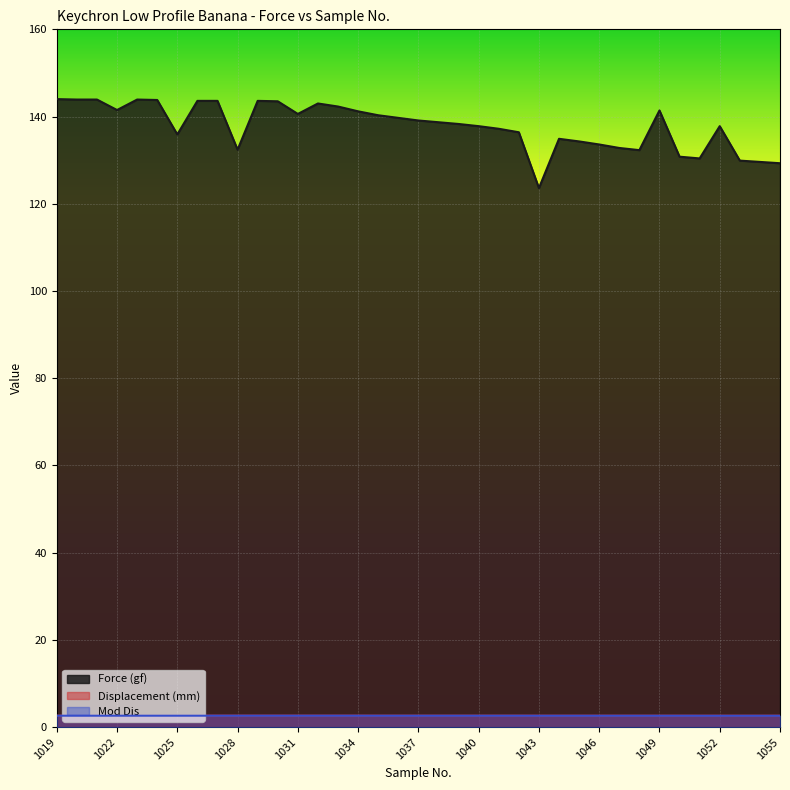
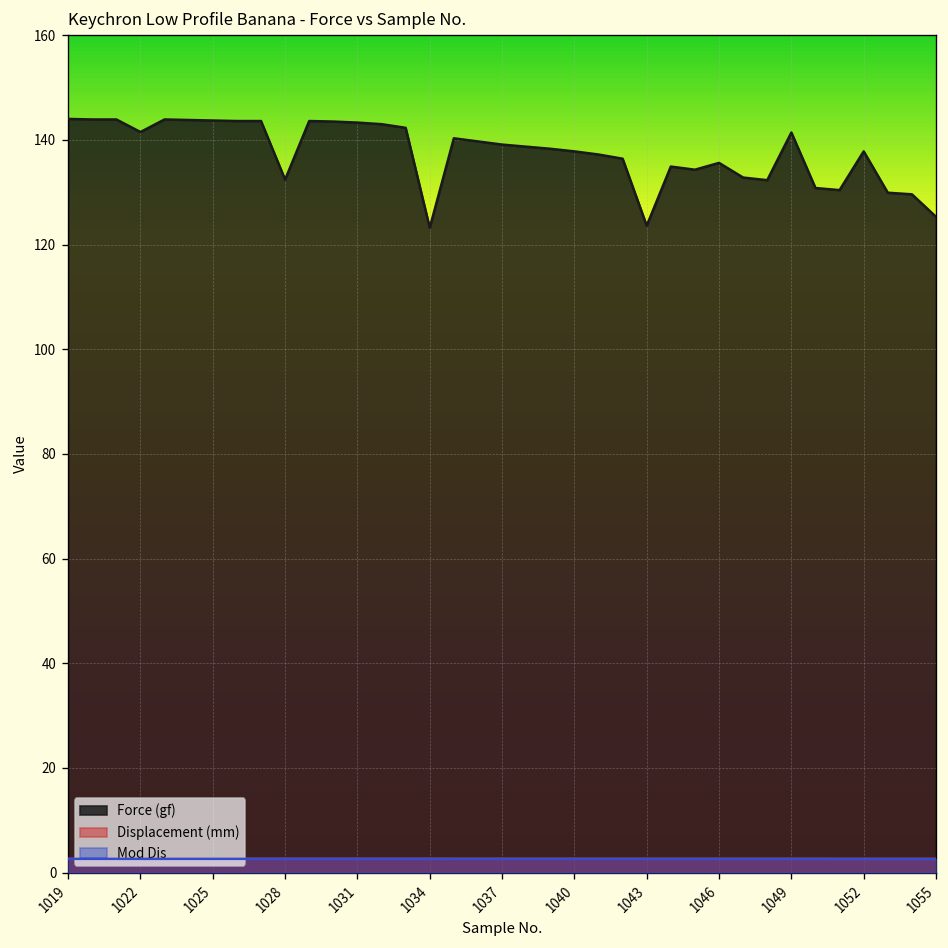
Force (gf), 1025: 136 -> 144
Force (gf), 1031: 141 -> 143
Force (gf), 1034: 141 -> 123
Force (gf), 1046: 134 -> 136
Force (gf), 1055: 129 -> 125
